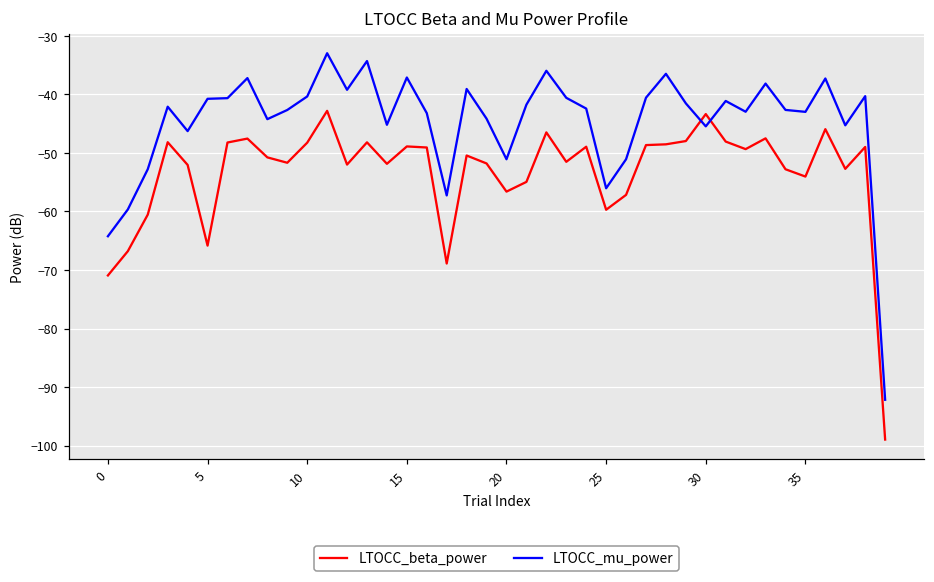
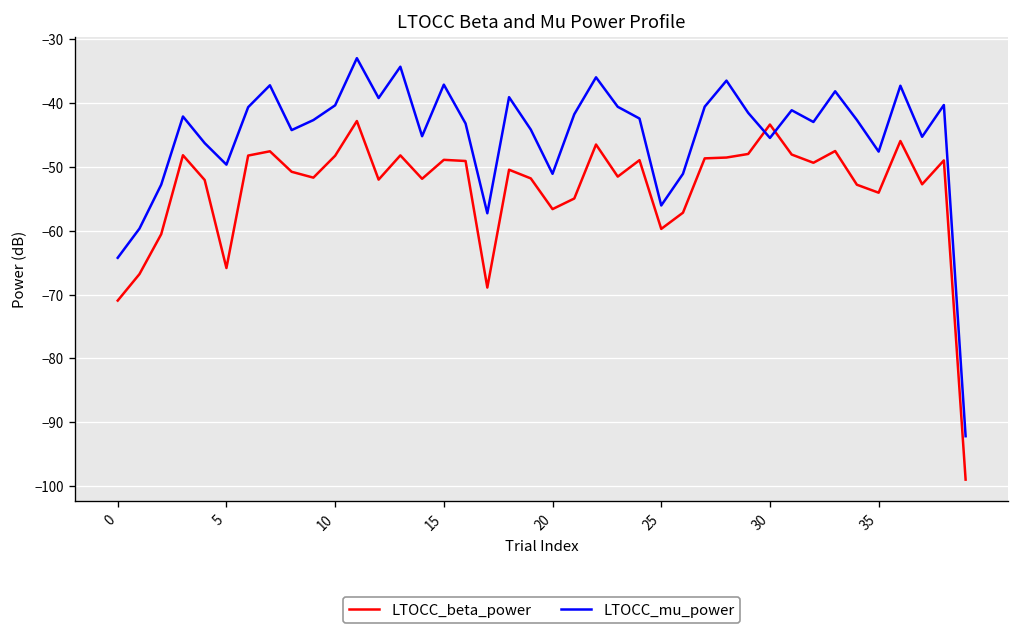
LTOCC_mu_power, 5: -41 -> -50
LTOCC_mu_power, 35: -43 -> -48
